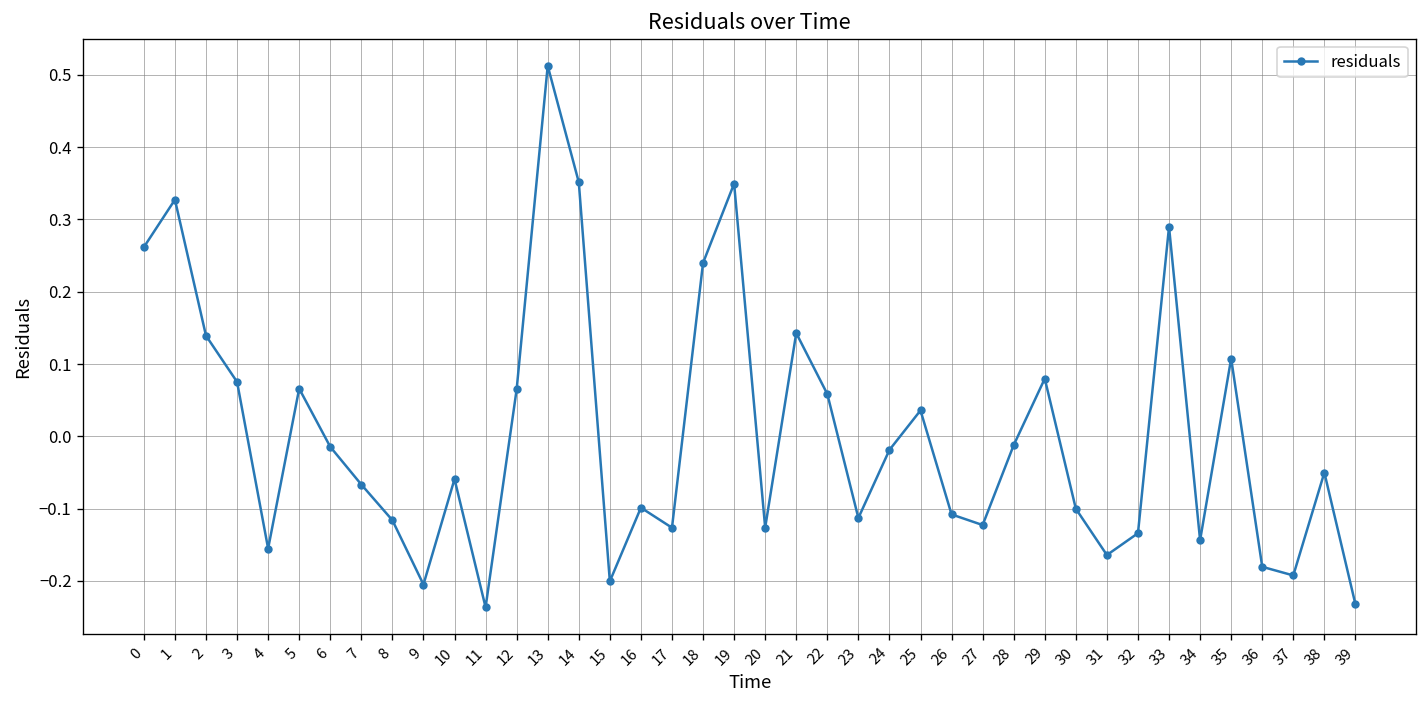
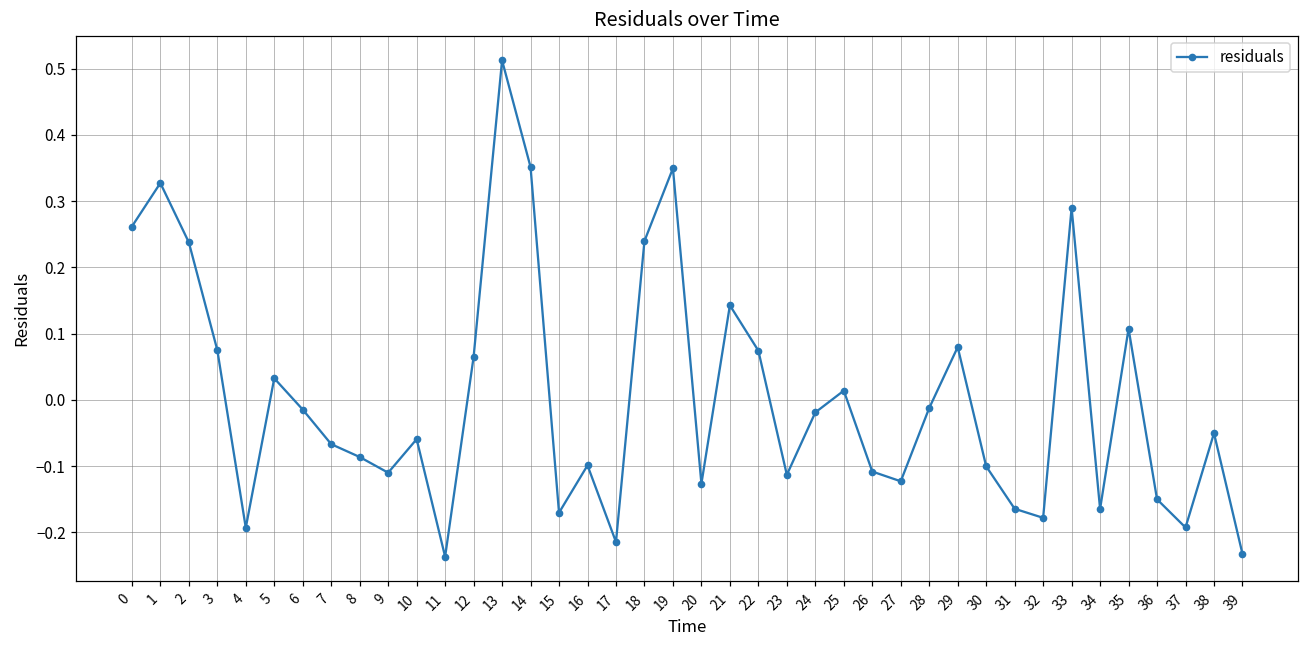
2: 0.14 -> 0.24
4: -0.16 -> -0.19
5: 0.07 -> 0.03
8: -0.12 -> -0.09
9: -0.21 -> -0.11
15: -0.20 -> -0.17
17: -0.13 -> -0.21
22: 0.06 -> 0.07
25: 0.04 -> 0.01
32: -0.13 -> -0.18
34: -0.14 -> -0.16
36: -0.18 -> -0.15
